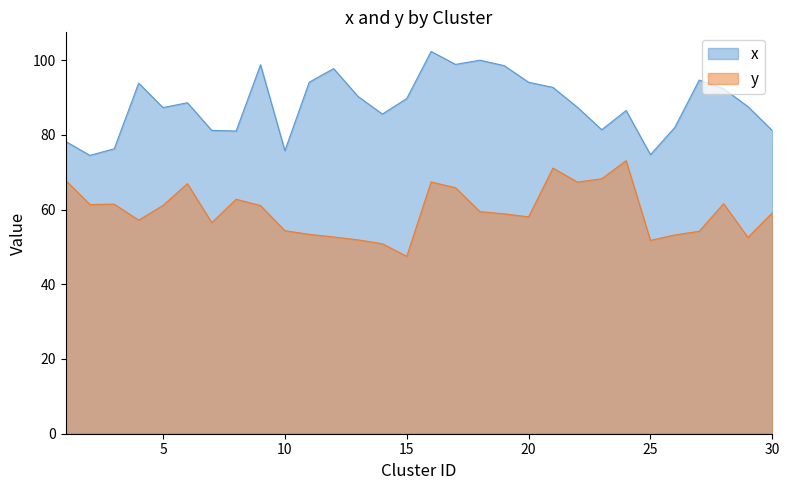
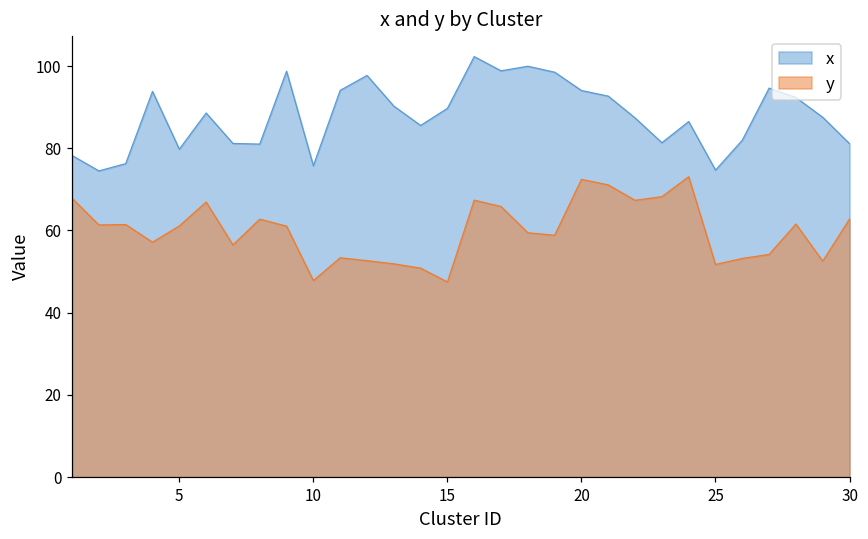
x, 5: 87 -> 80
y, 10: 54 -> 48
y, 20: 58 -> 72
y, 30: 59 -> 63
